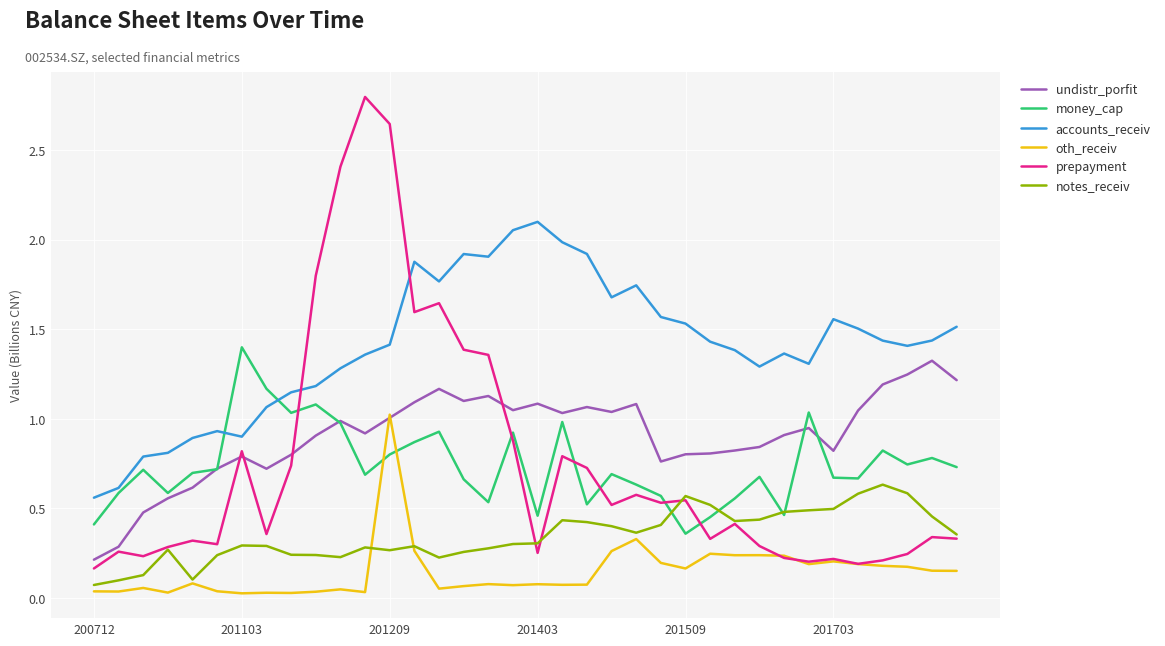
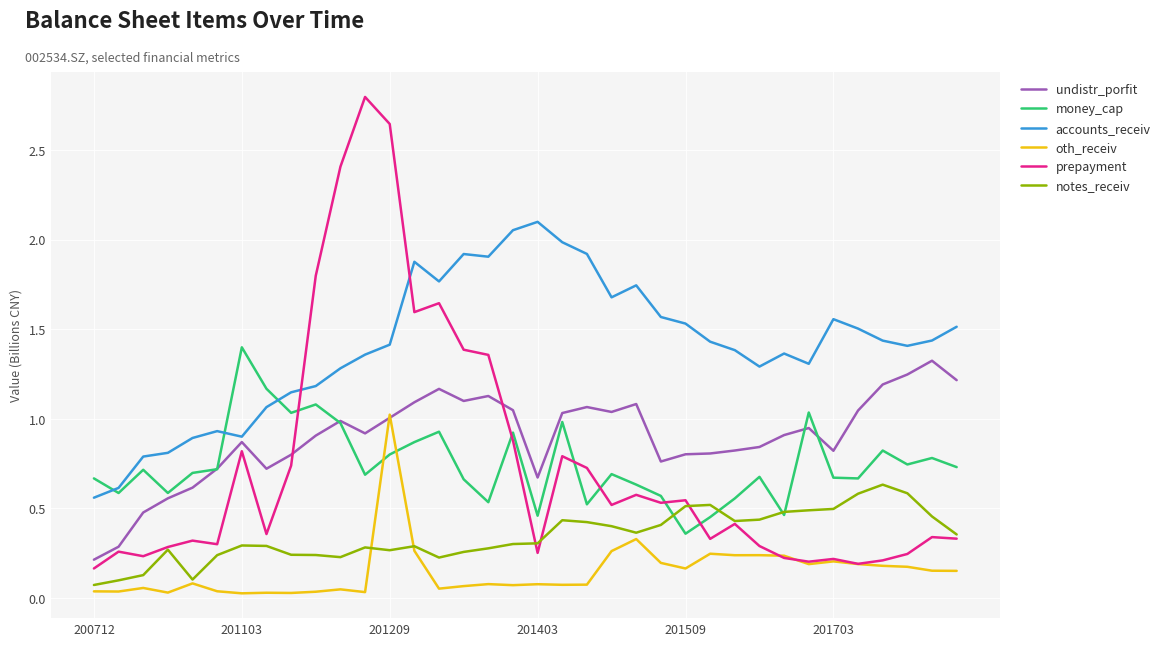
money_cap, 200712: 0.41 -> 0.67
undistr_porfit, 201103: 0.79 -> 0.87
undistr_porfit, 201403: 1.08 -> 0.67
notes_receiv, 201509: 0.57 -> 0.51
